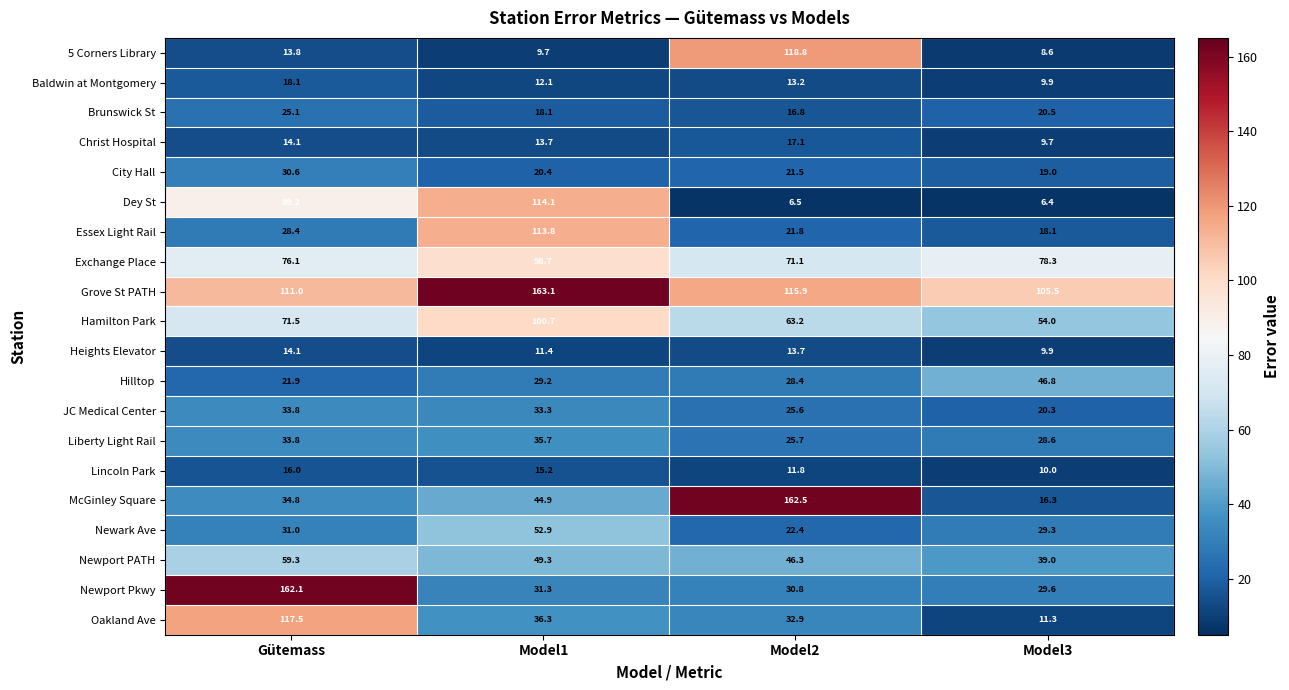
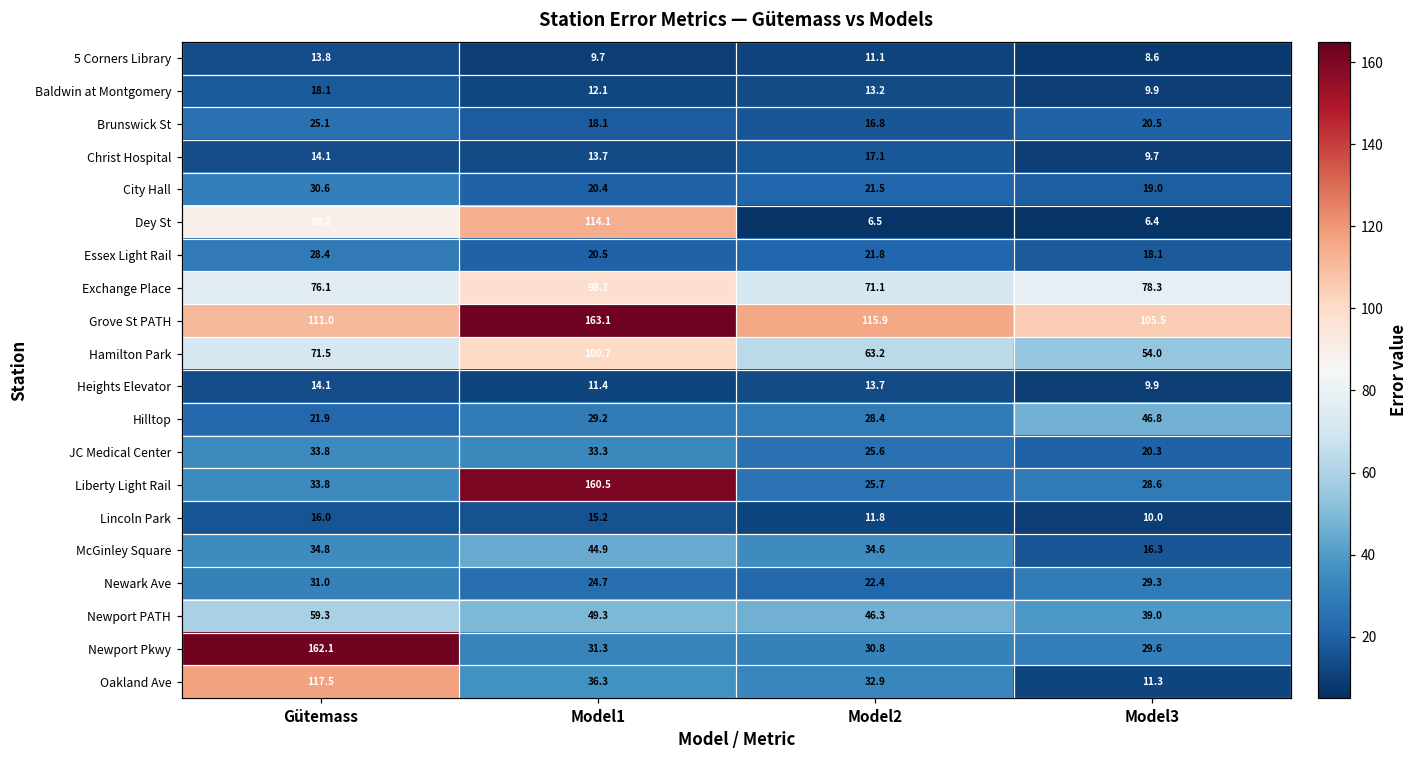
5 Corners Library, Model2: 118.8 -> 11.1
Essex Light Rail, Model1: 113.8 -> 20.5
Liberty Light Rail, Model1: 35.7 -> 160.5
McGinley Square, Model2: 162.5 -> 34.6
Newark Ave, Model1: 52.9 -> 24.7
